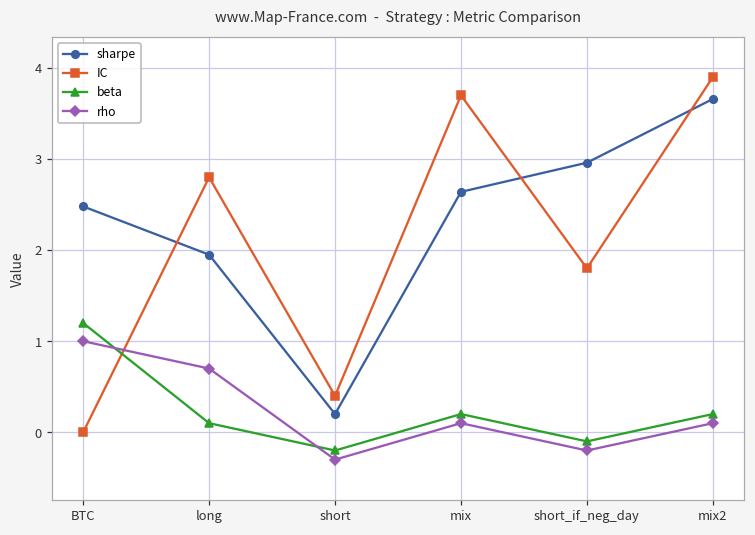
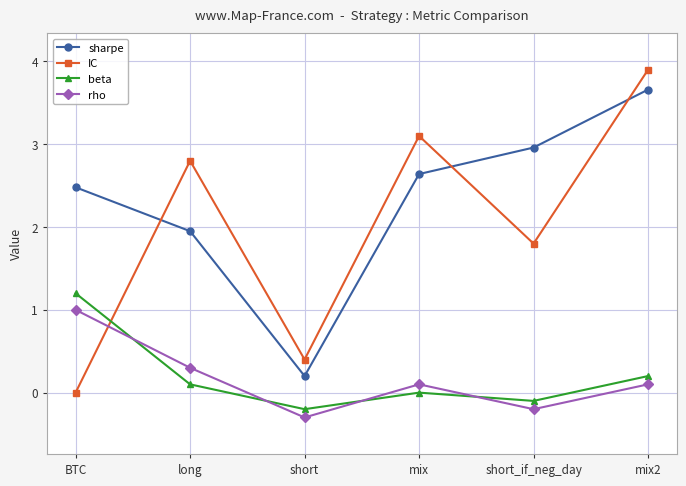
rho, long: 0.7 -> 0.3
IC, mix: 3.7 -> 3.1
beta, mix: 0.2 -> 0.0
